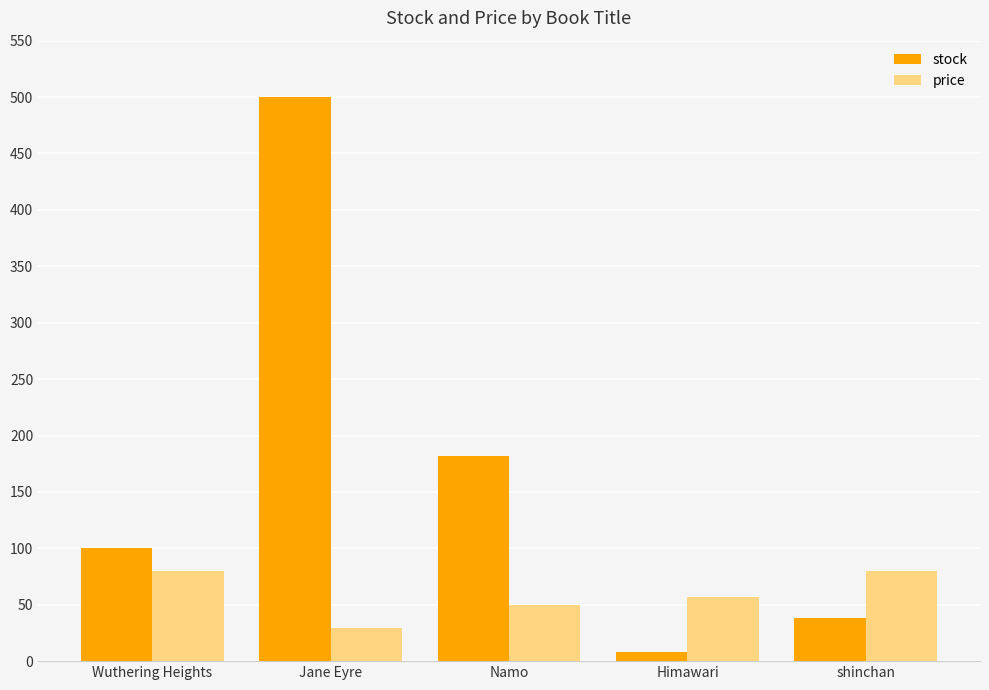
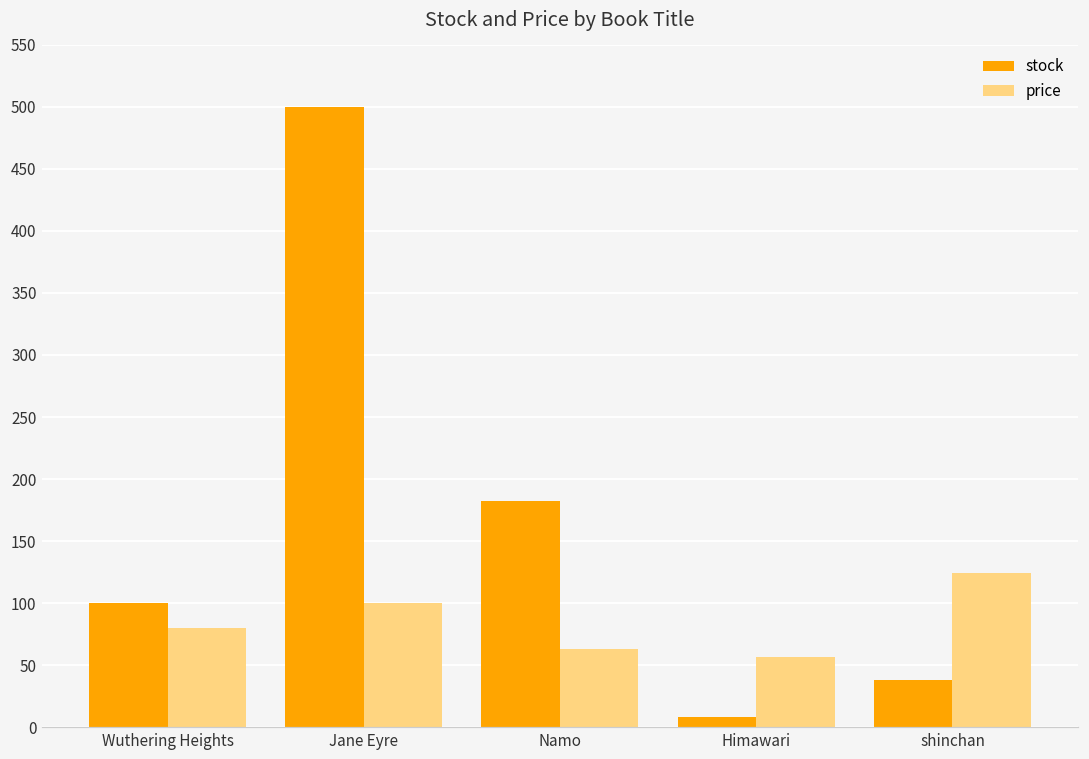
price, Jane Eyre: 29 -> 100
price, Namo: 50 -> 63
price, shinchan: 80 -> 124
